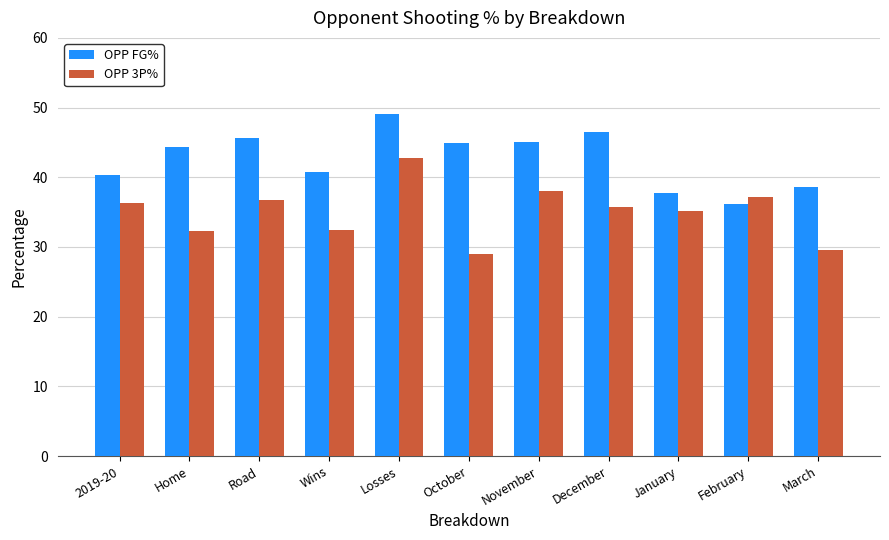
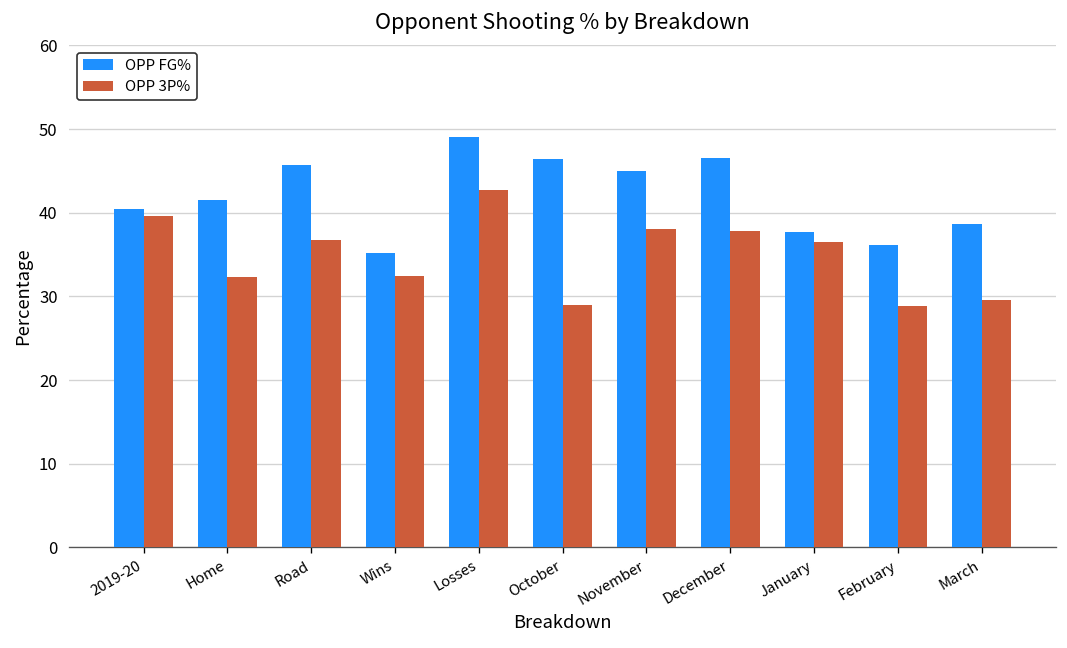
OPP 3P%, 2019-20: 36 -> 40
OPP FG%, Home: 44 -> 42
OPP FG%, Wins: 41 -> 35
OPP FG%, October: 45 -> 46
OPP 3P%, December: 36 -> 38
OPP 3P%, January: 35 -> 37
OPP 3P%, February: 37 -> 29
